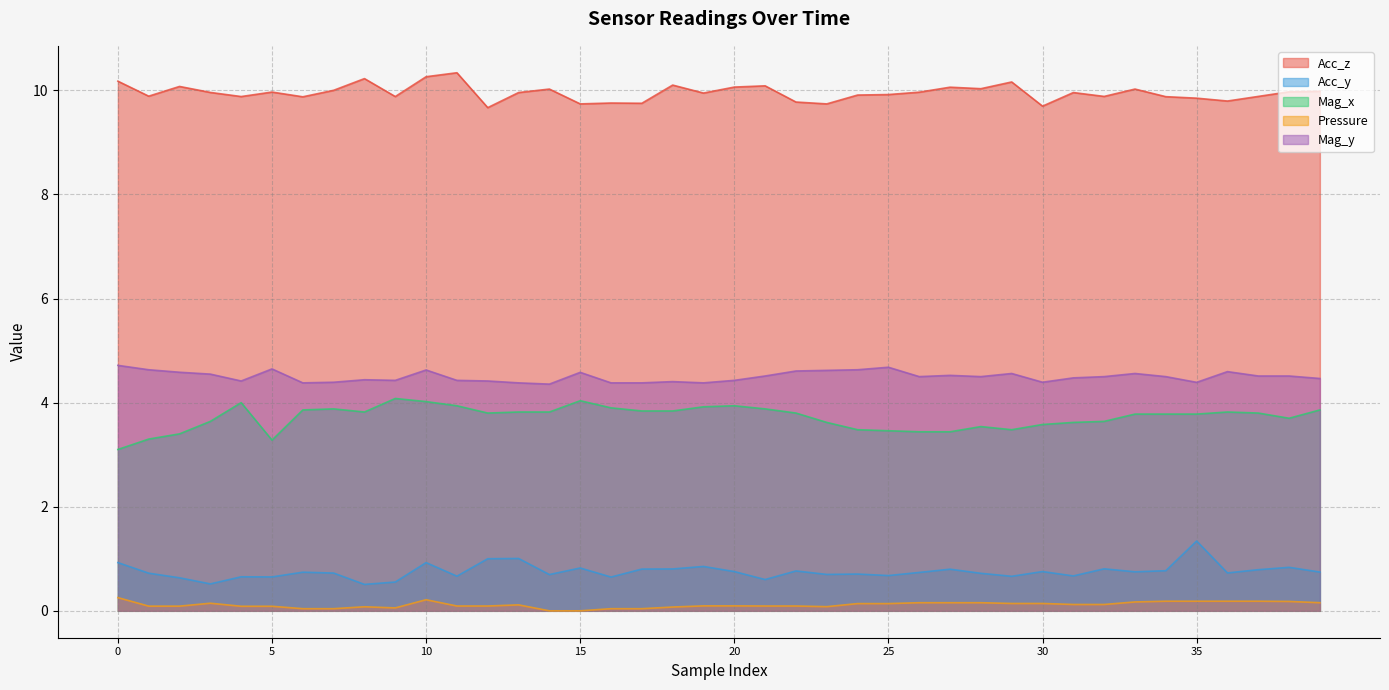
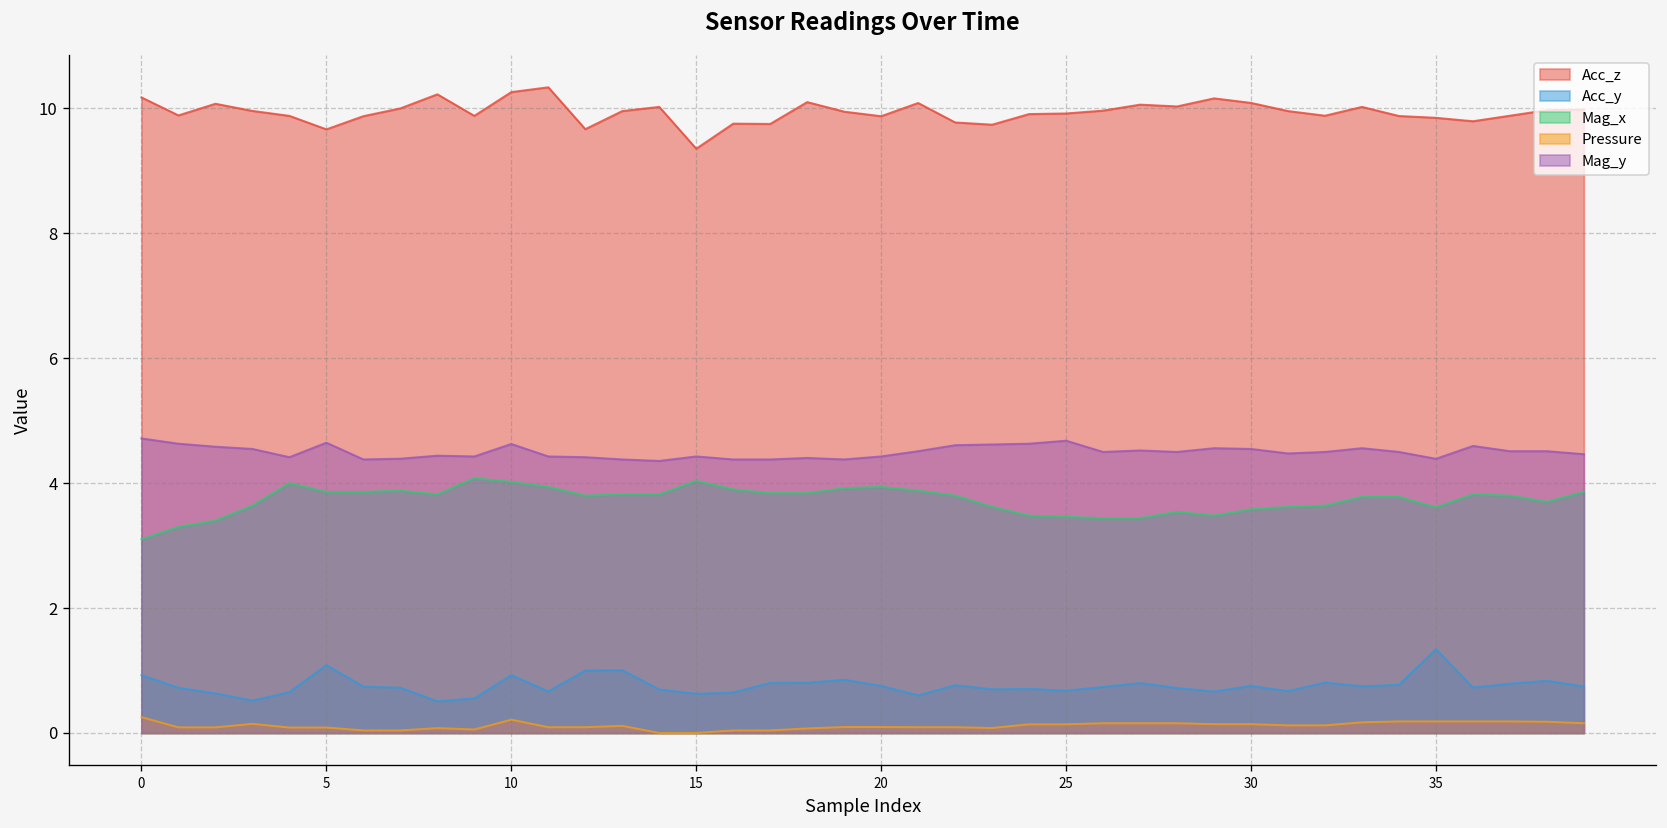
Acc_z, 5: 10.0 -> 9.7
Acc_y, 5: 0.7 -> 1.1
Mag_x, 5: 3.3 -> 3.9
Acc_z, 15: 9.7 -> 9.4
Acc_y, 15: 0.8 -> 0.6
Mag_y, 15: 4.6 -> 4.4
Acc_z, 20: 10.1 -> 9.9
Acc_z, 30: 9.7 -> 10.1
Mag_y, 30: 4.4 -> 4.5
Mag_x, 35: 3.8 -> 3.6
